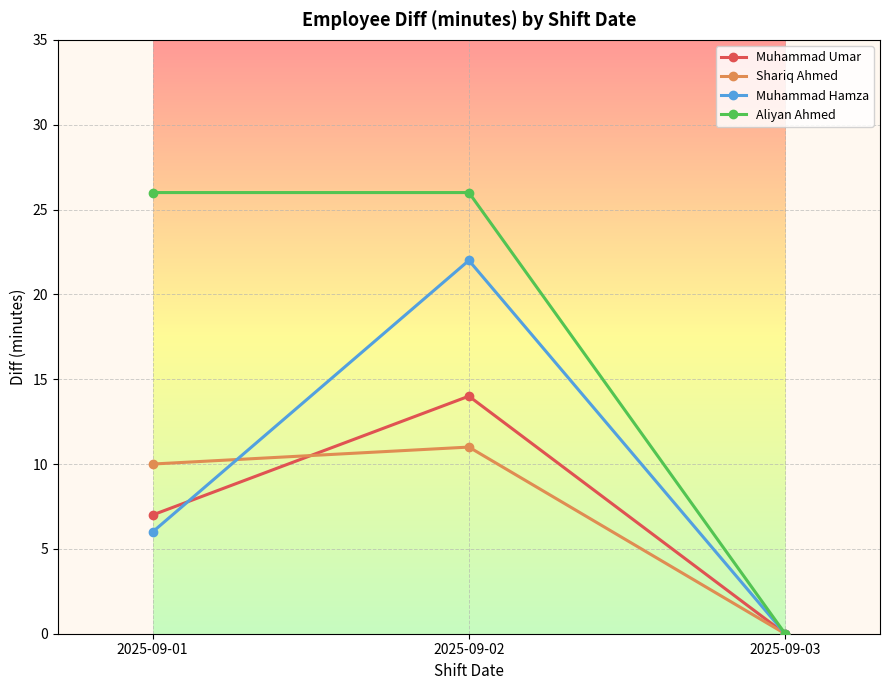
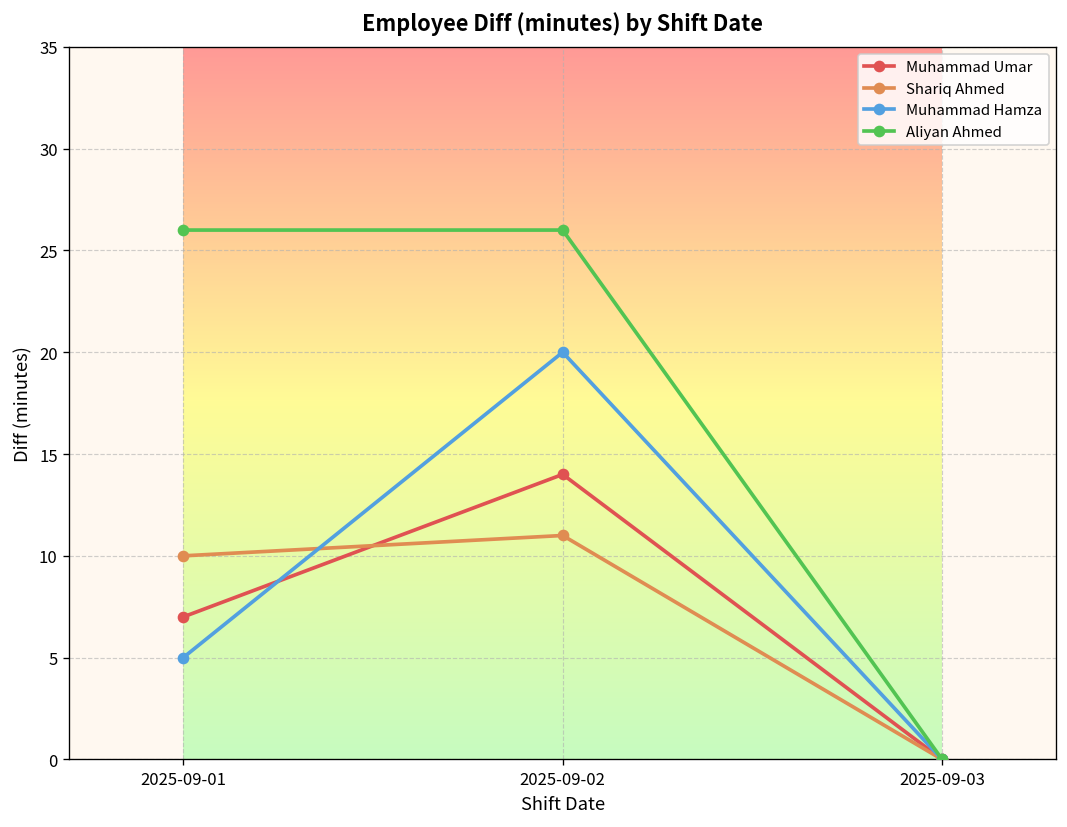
Muhammad Hamza, 2025-09-01: 6 -> 5
Muhammad Hamza, 2025-09-02: 22 -> 20
